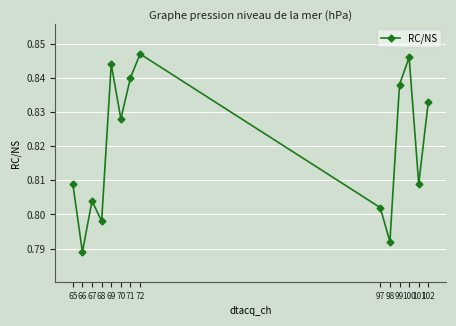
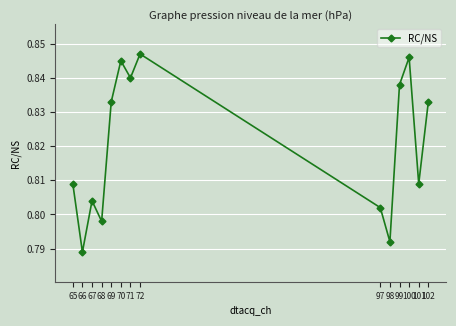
69: 0.844 -> 0.833
70: 0.828 -> 0.845
